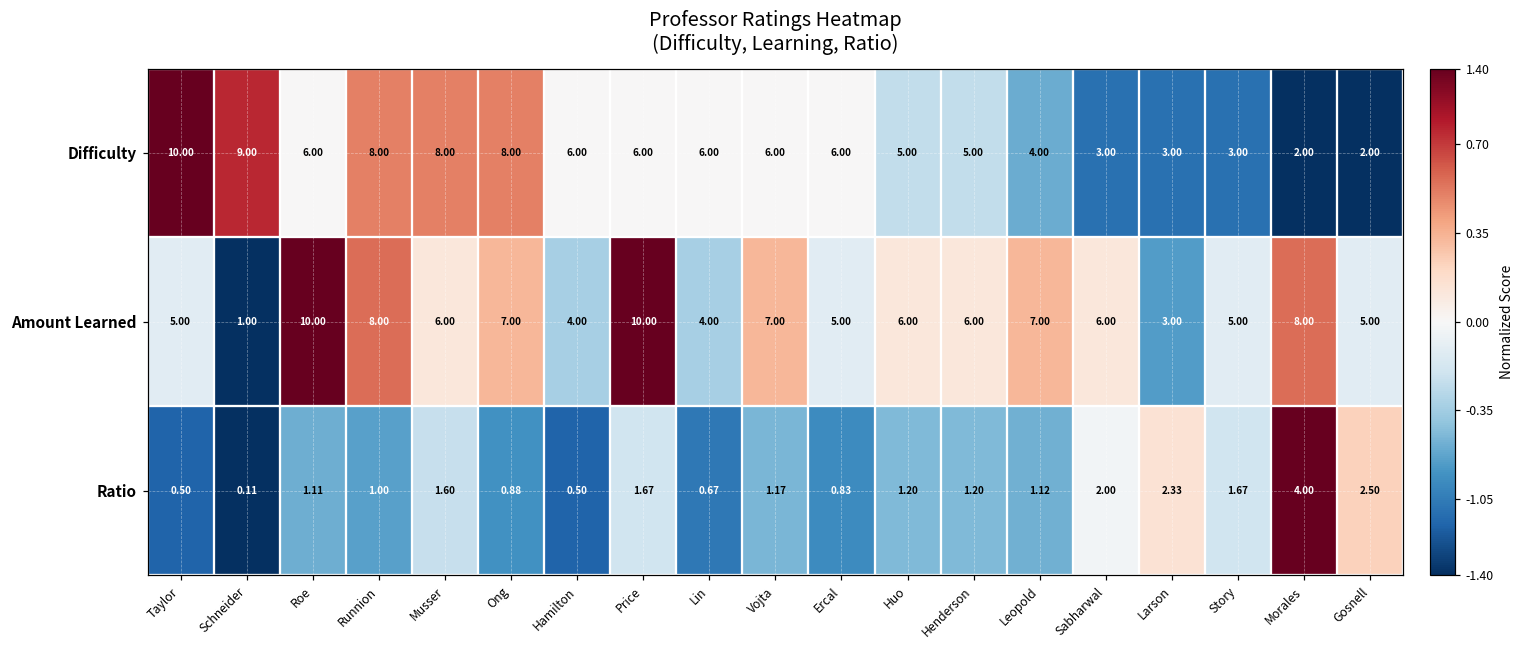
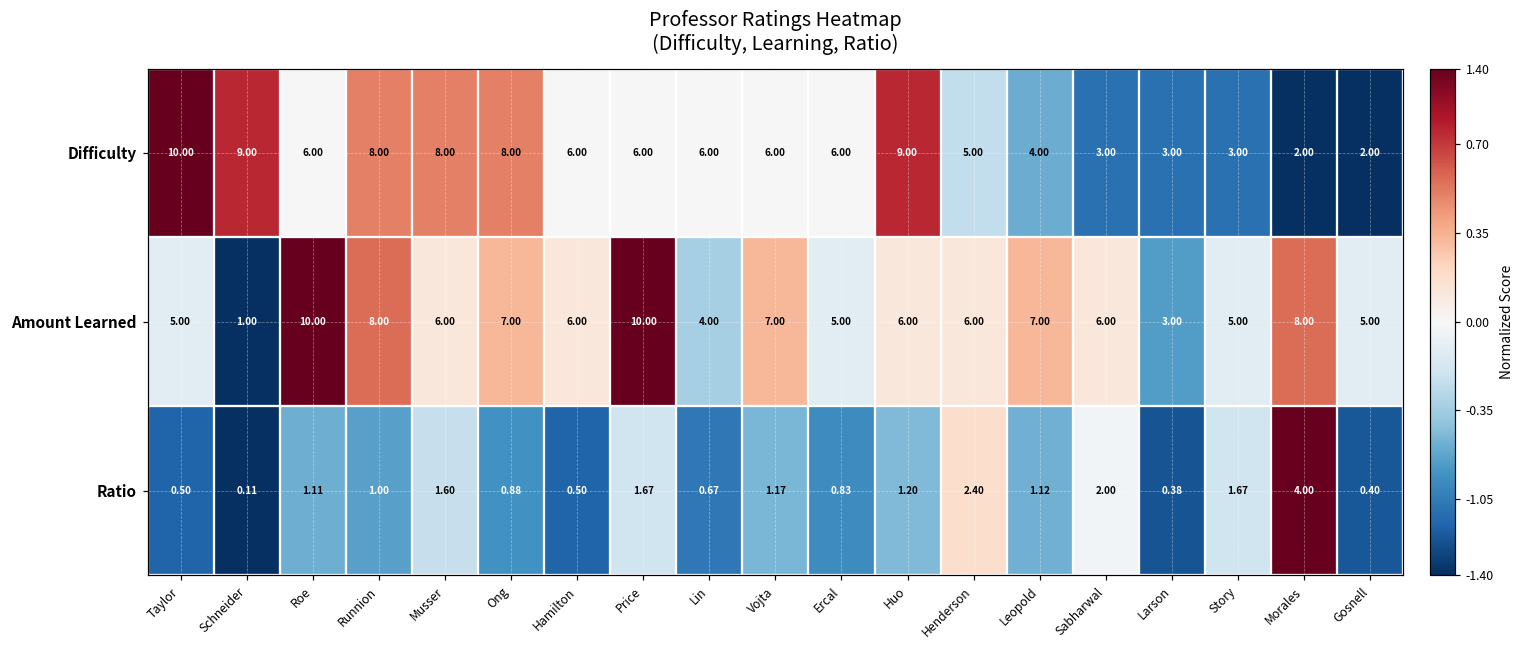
Difficulty, Huo: 5.00 -> 9.00
Amount Learned, Hamilton: 4.00 -> 6.00
Ratio, Henderson: 1.20 -> 2.40
Ratio, Larson: 2.33 -> 0.38
Ratio, Gosnell: 2.50 -> 0.40
